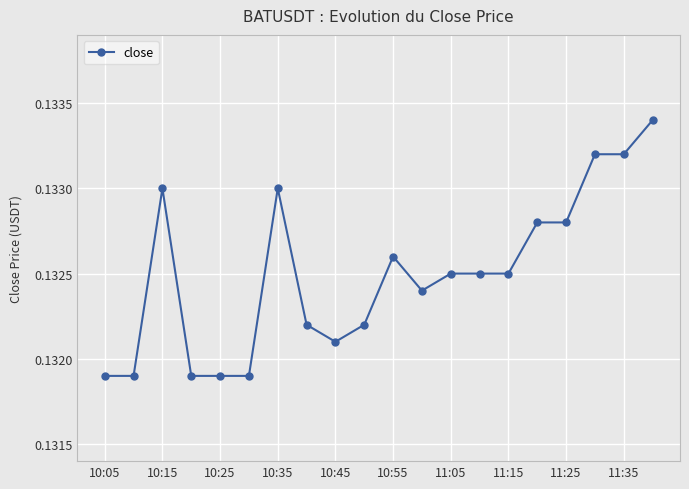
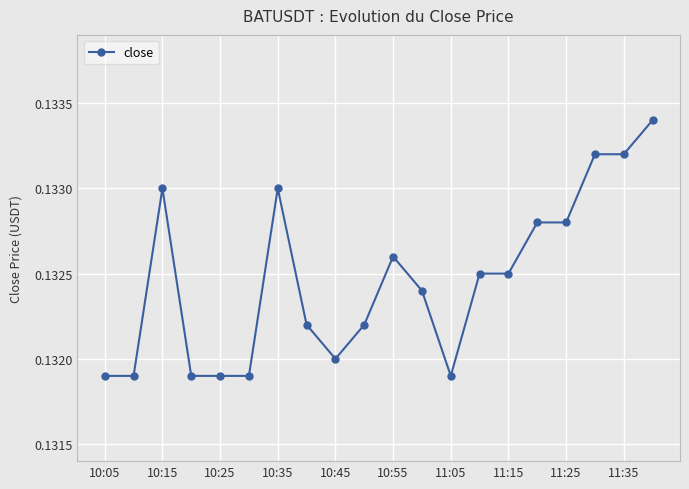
10:45: 0.1321 -> 0.1320
11:05: 0.1325 -> 0.1319
